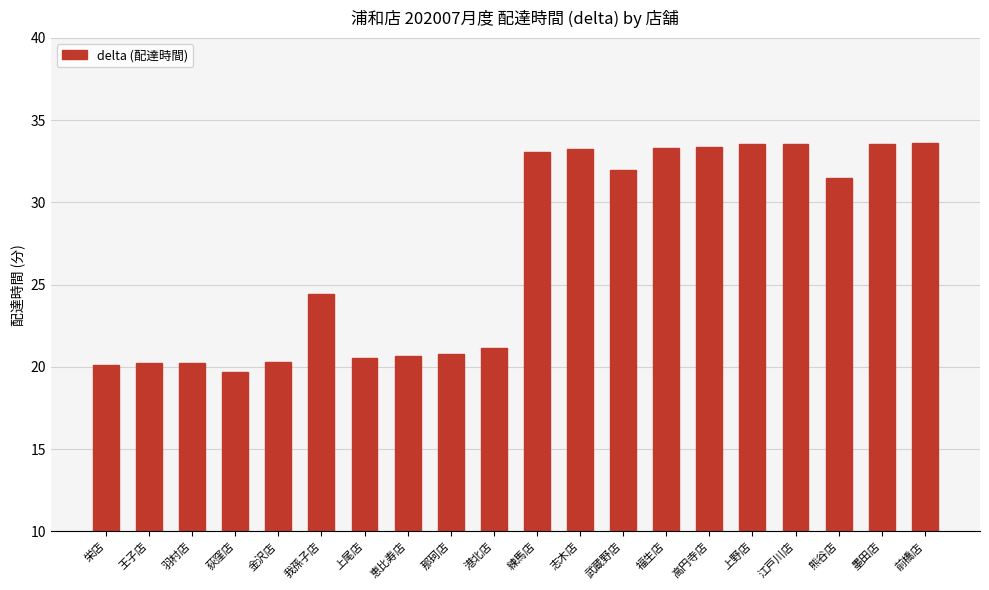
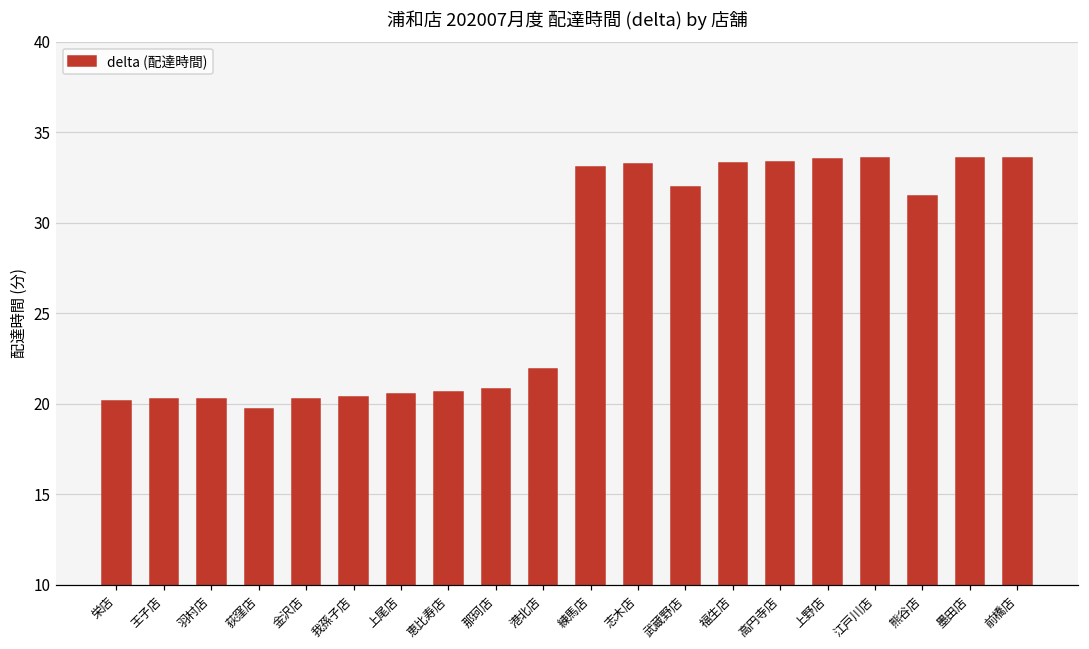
我孫子店: 24.4 -> 20.3
港北店: 21.2 -> 21.9
